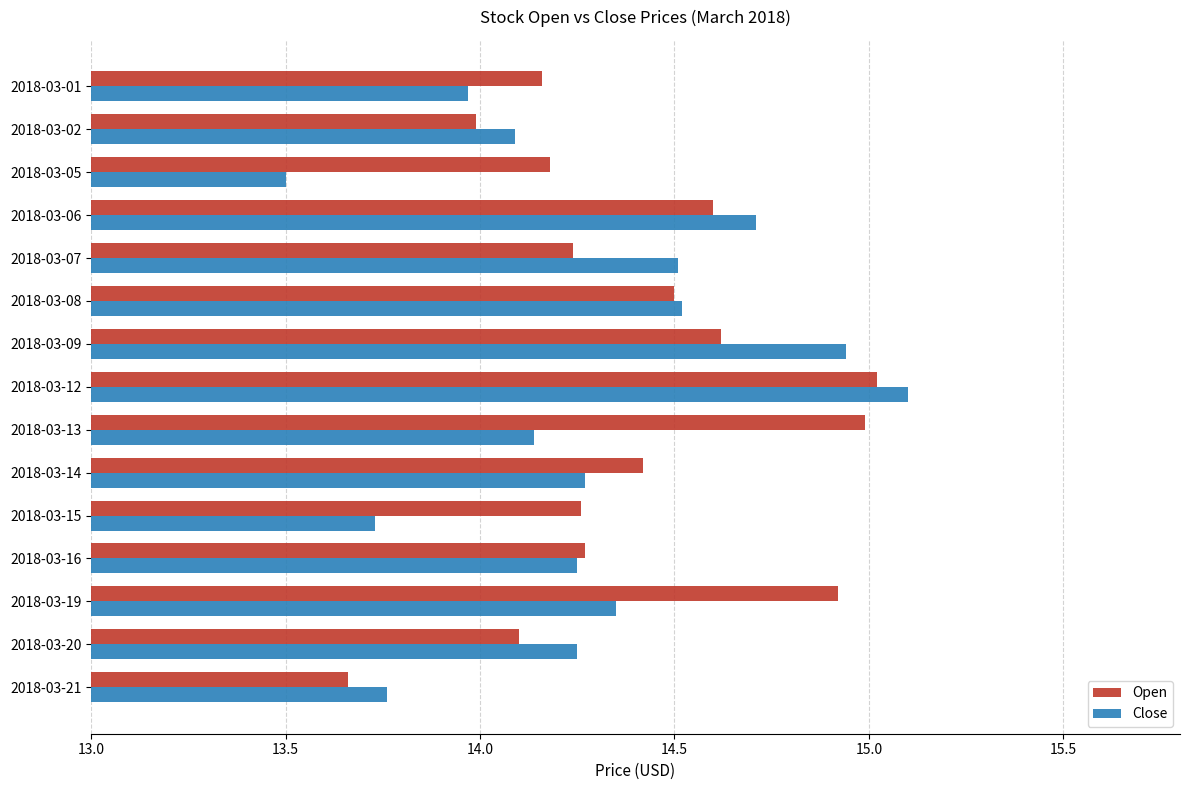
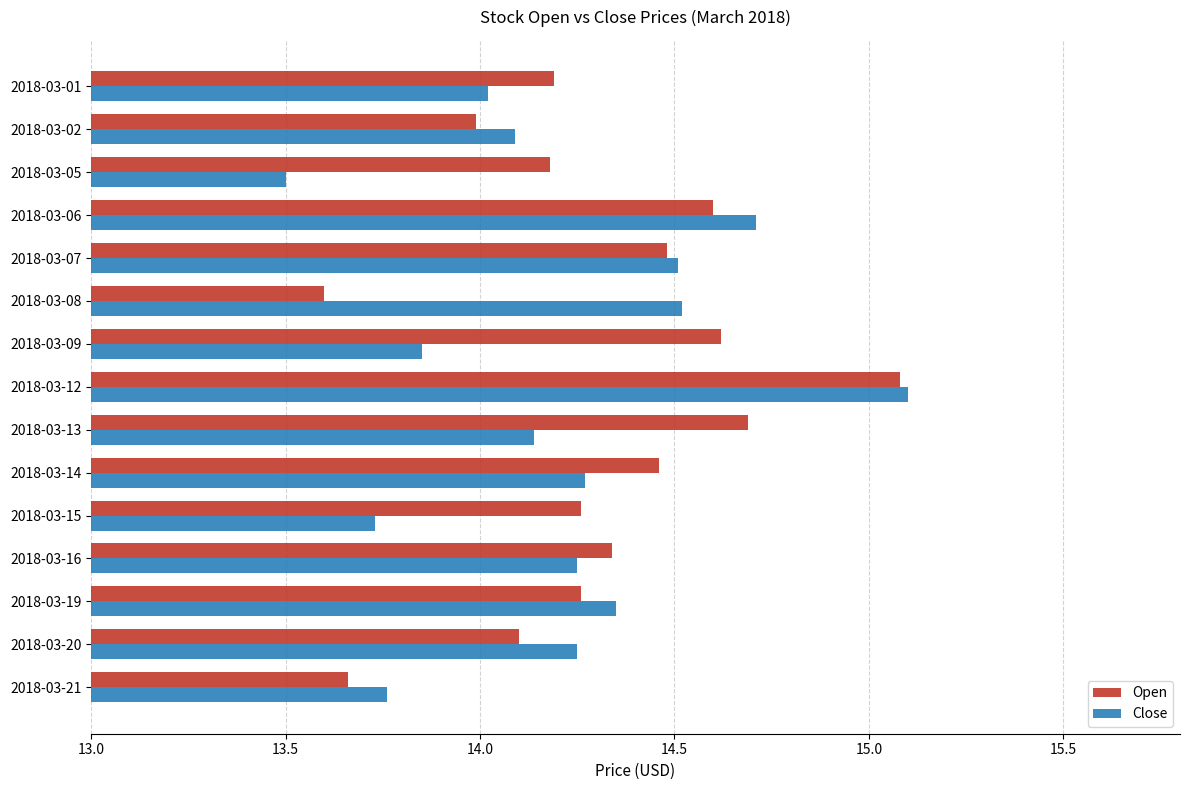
Open, 2018-03-01: 14.16 -> 14.19
Close, 2018-03-01: 13.97 -> 14.02
Open, 2018-03-07: 14.24 -> 14.48
Open, 2018-03-08: 14.5 -> 13.6
Close, 2018-03-09: 14.94 -> 13.85
Open, 2018-03-12: 15.02 -> 15.08
Open, 2018-03-13: 14.99 -> 14.69
Open, 2018-03-14: 14.42 -> 14.46
Open, 2018-03-16: 14.27 -> 14.34
Open, 2018-03-19: 14.92 -> 14.26
